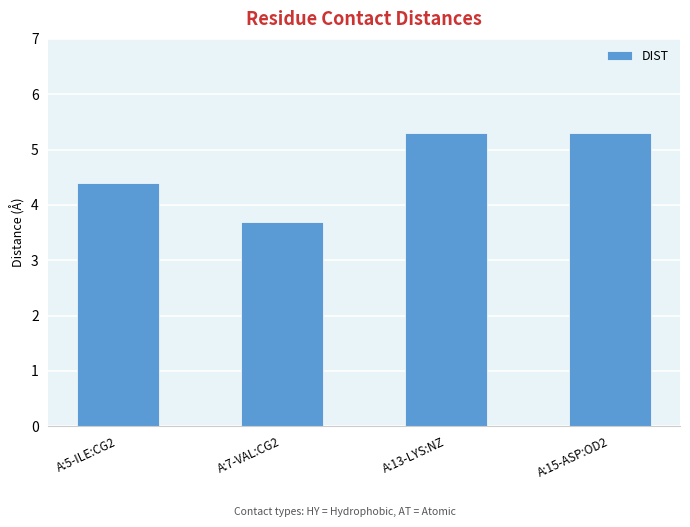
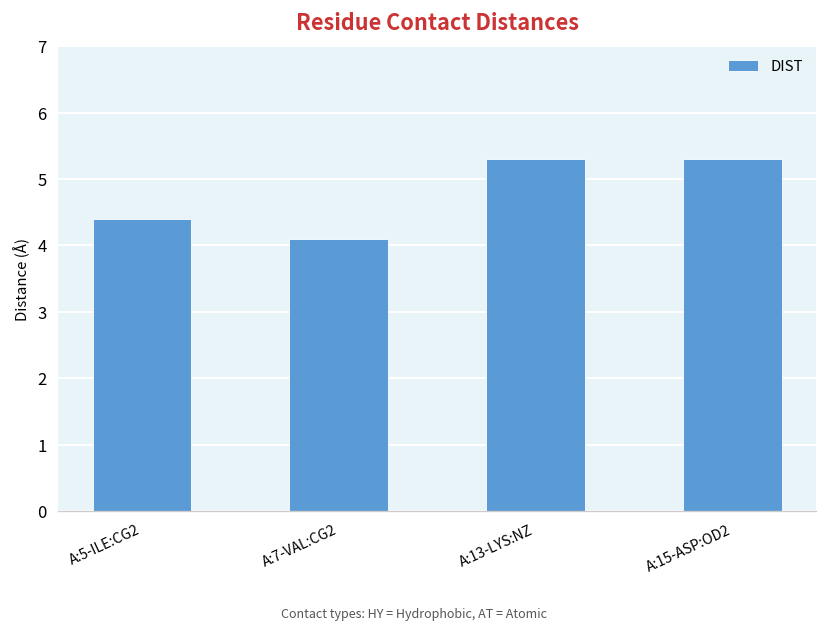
A:7-VAL:CG2: 3.7 -> 4.1
